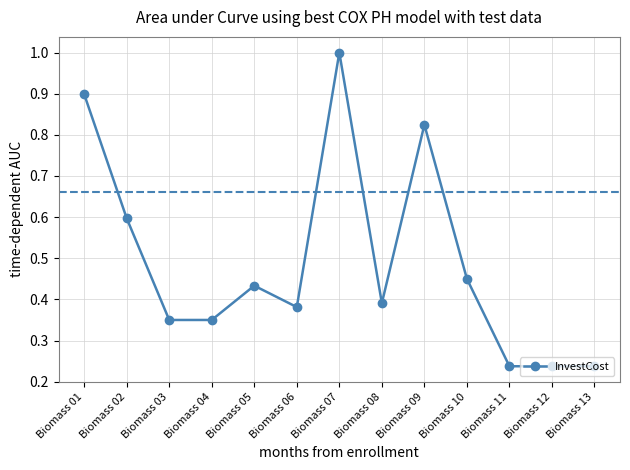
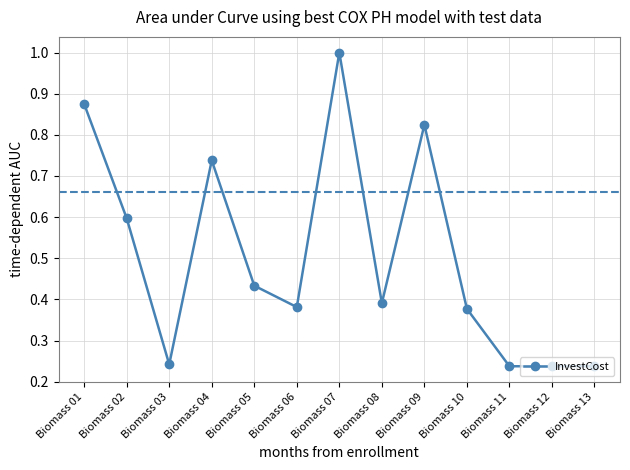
Biomass 01: 0.90 -> 0.87
Biomass 03: 0.35 -> 0.24
Biomass 04: 0.35 -> 0.74
Biomass 10: 0.45 -> 0.38
